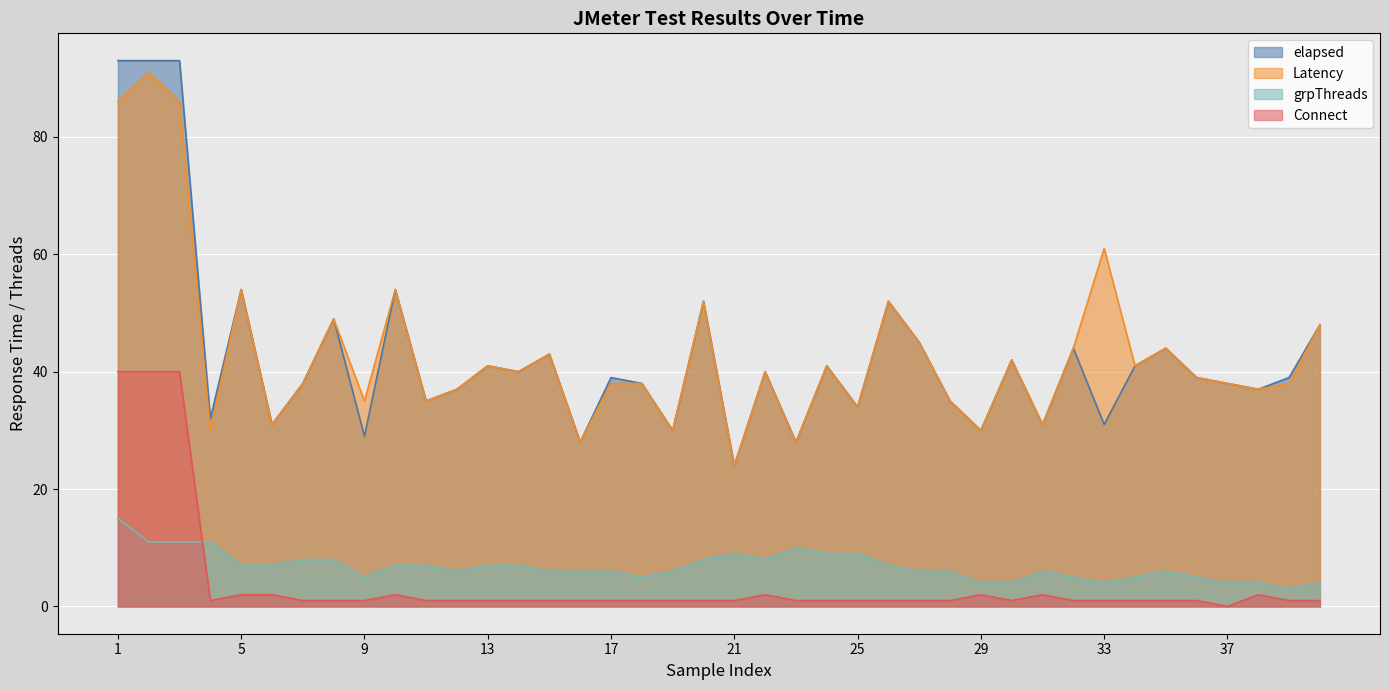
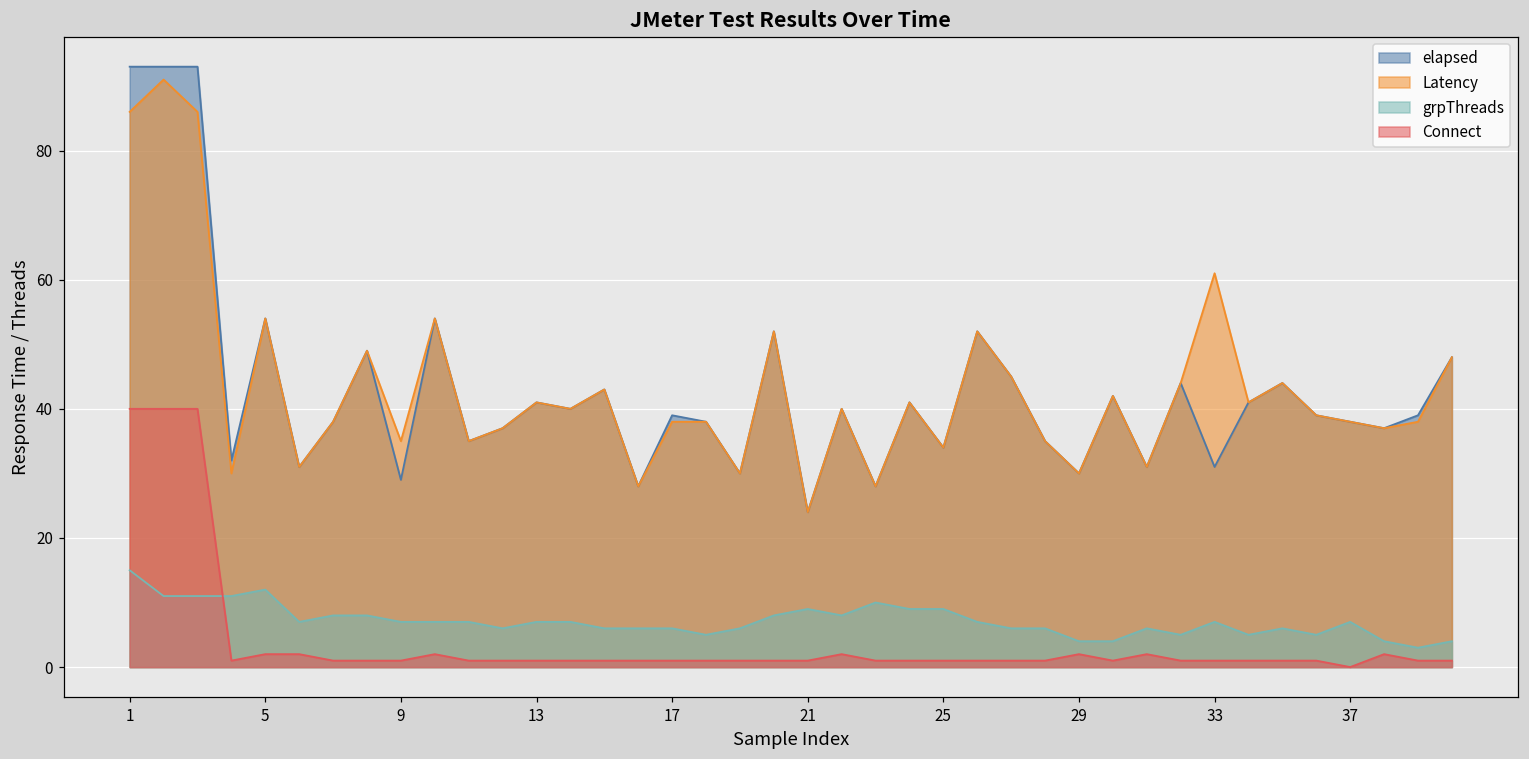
grpThreads, 5: 7 -> 12
grpThreads, 9: 5 -> 7
grpThreads, 33: 4 -> 7
grpThreads, 37: 4 -> 7
